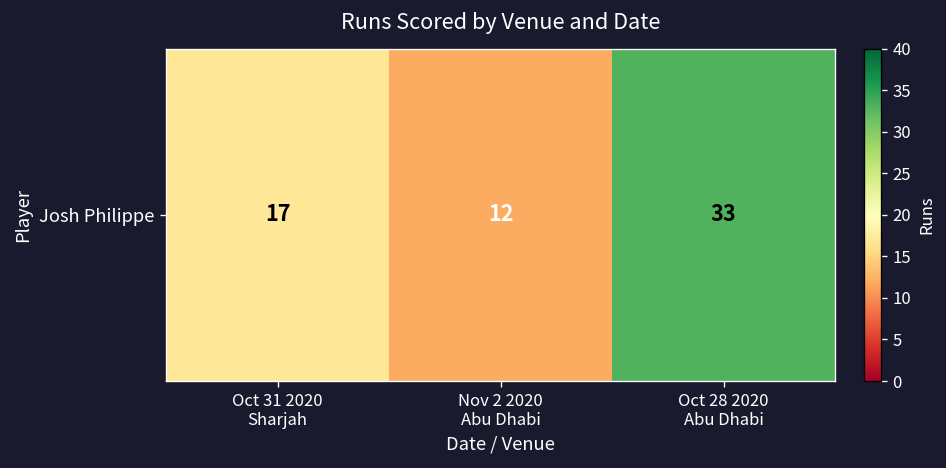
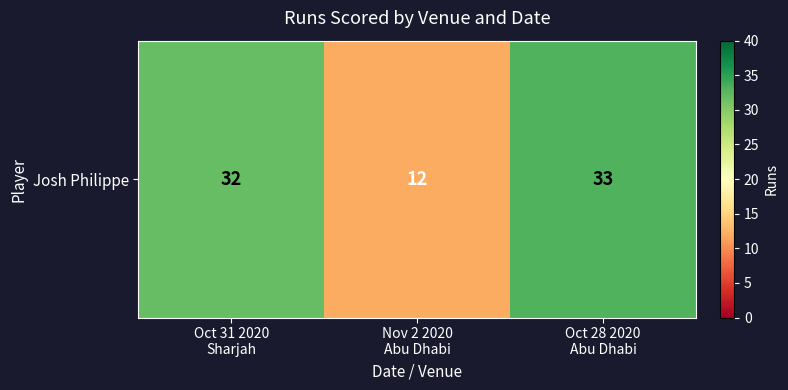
Josh Philippe, Oct 31 2020 Sharjah: 17 -> 32
